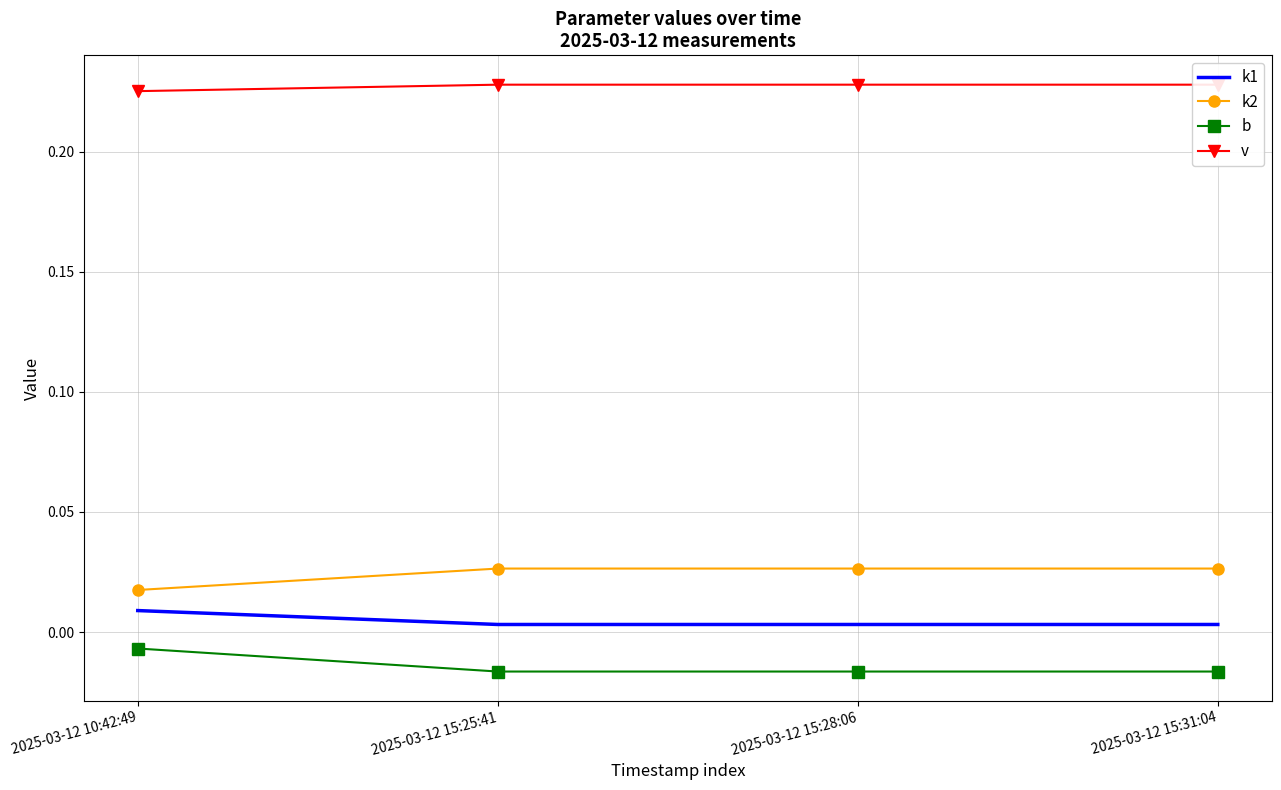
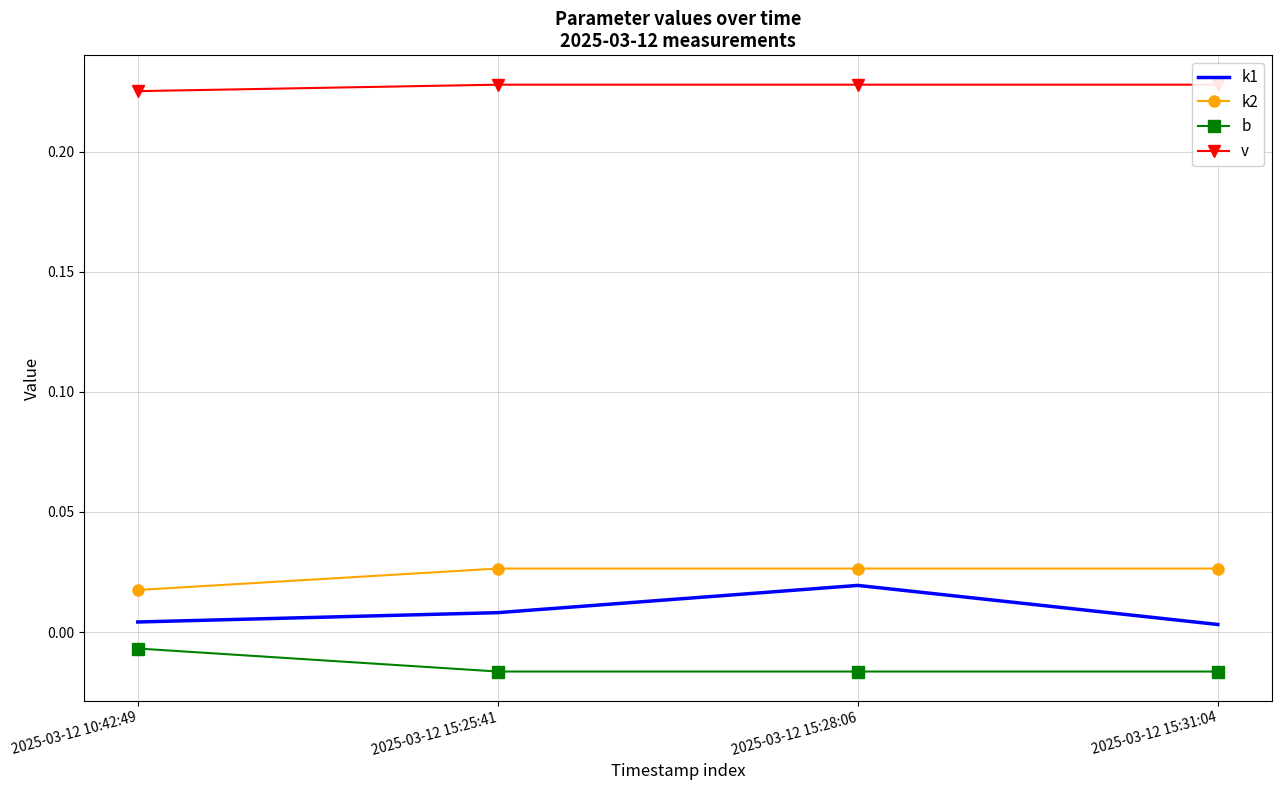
k1, 2025-03-12 10:42:49: 0.009 -> 0.004
k1, 2025-03-12 15:25:41: 0.003 -> 0.008
k1, 2025-03-12 15:28:06: 0.003 -> 0.019
